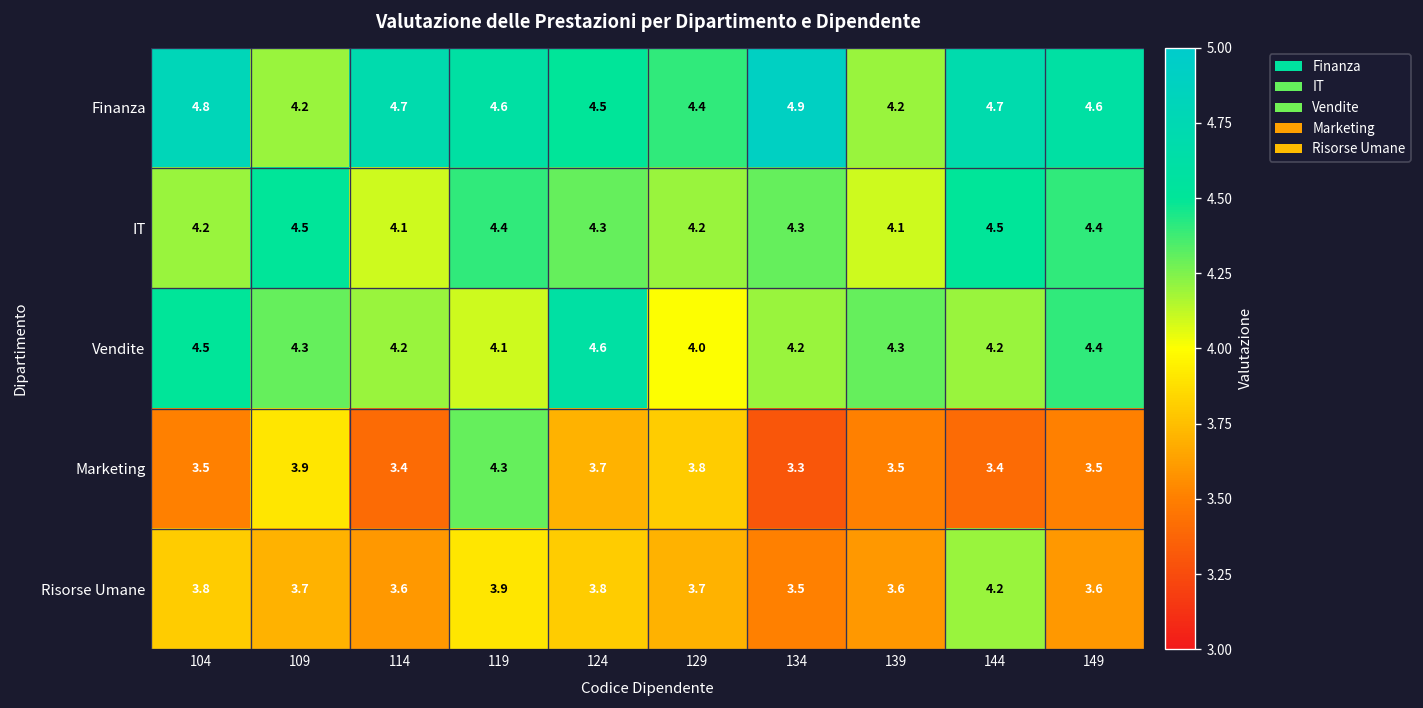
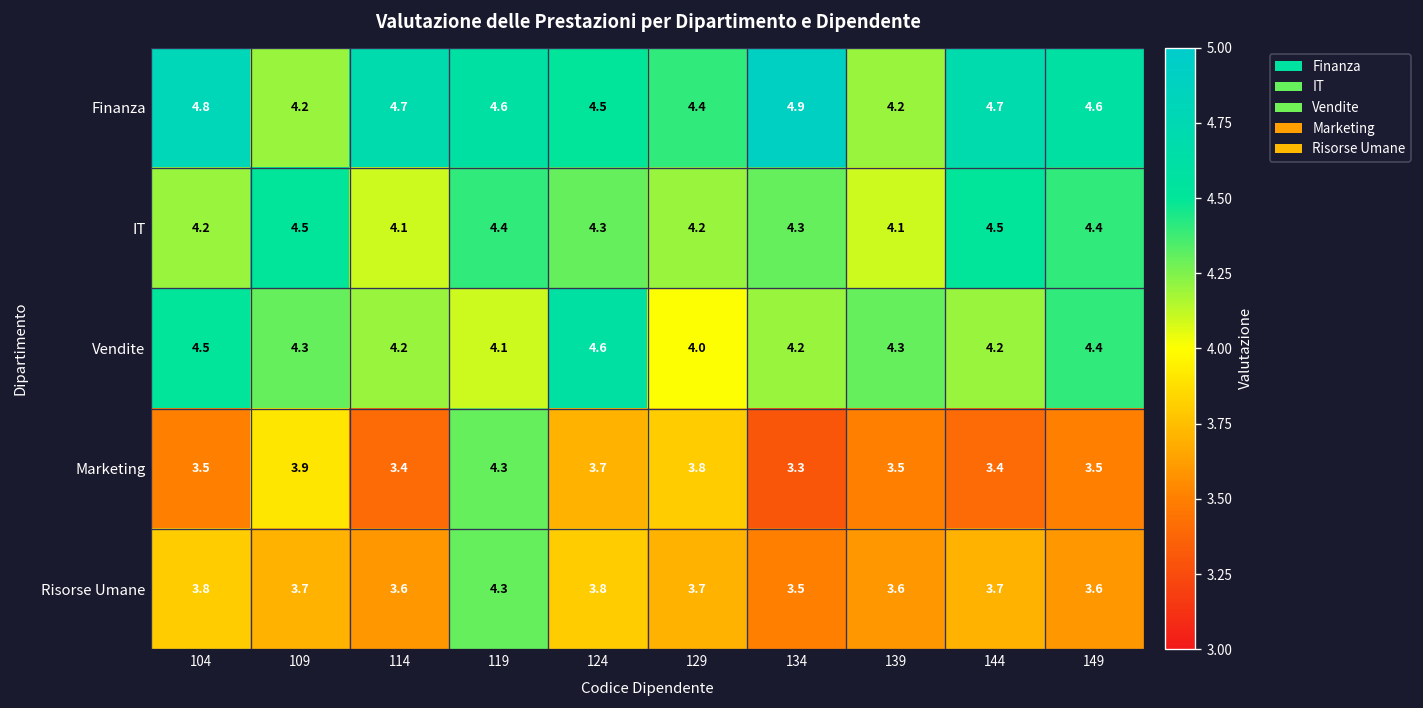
Risorse Umane, 119: 3.9 -> 4.3
Risorse Umane, 144: 4.2 -> 3.7
